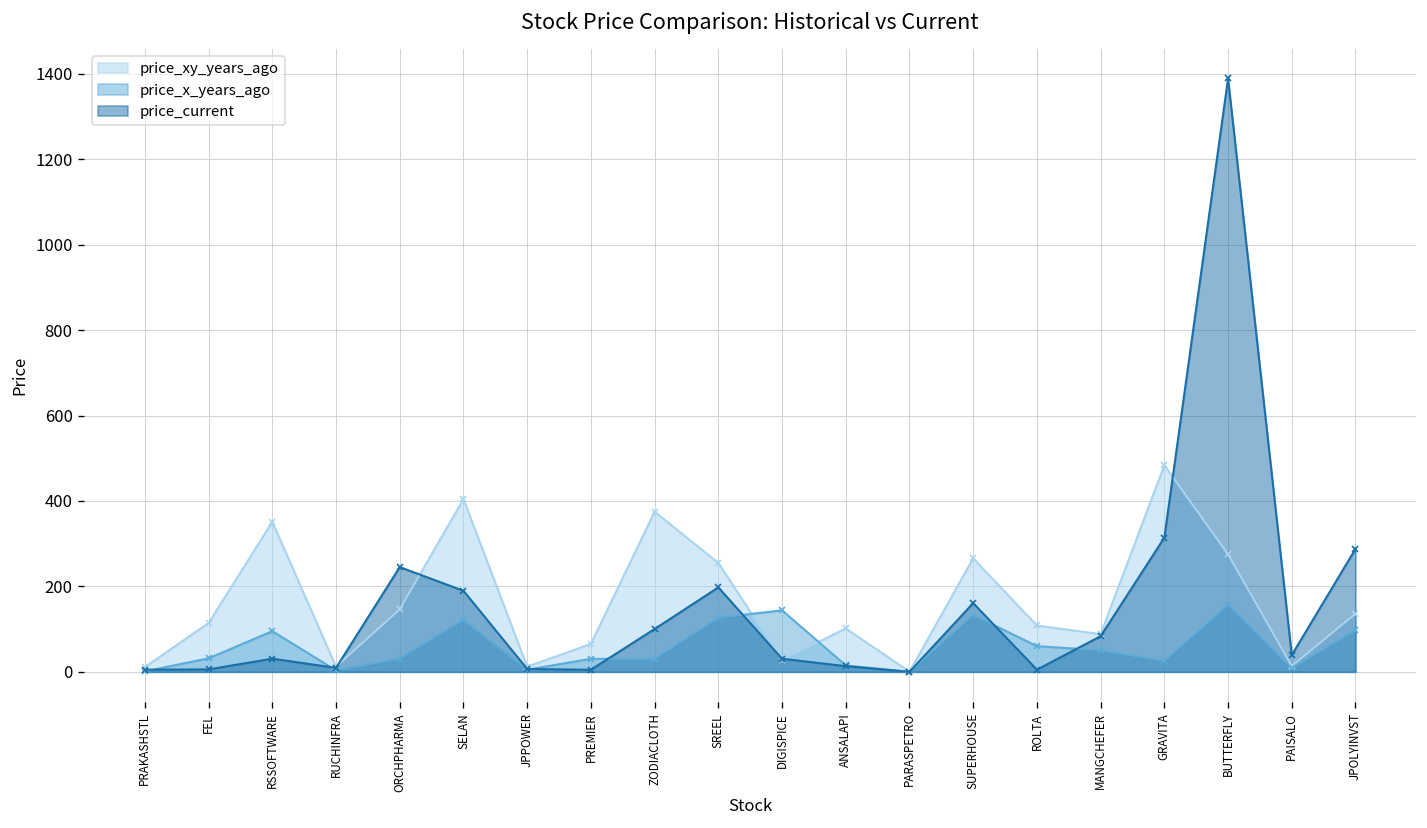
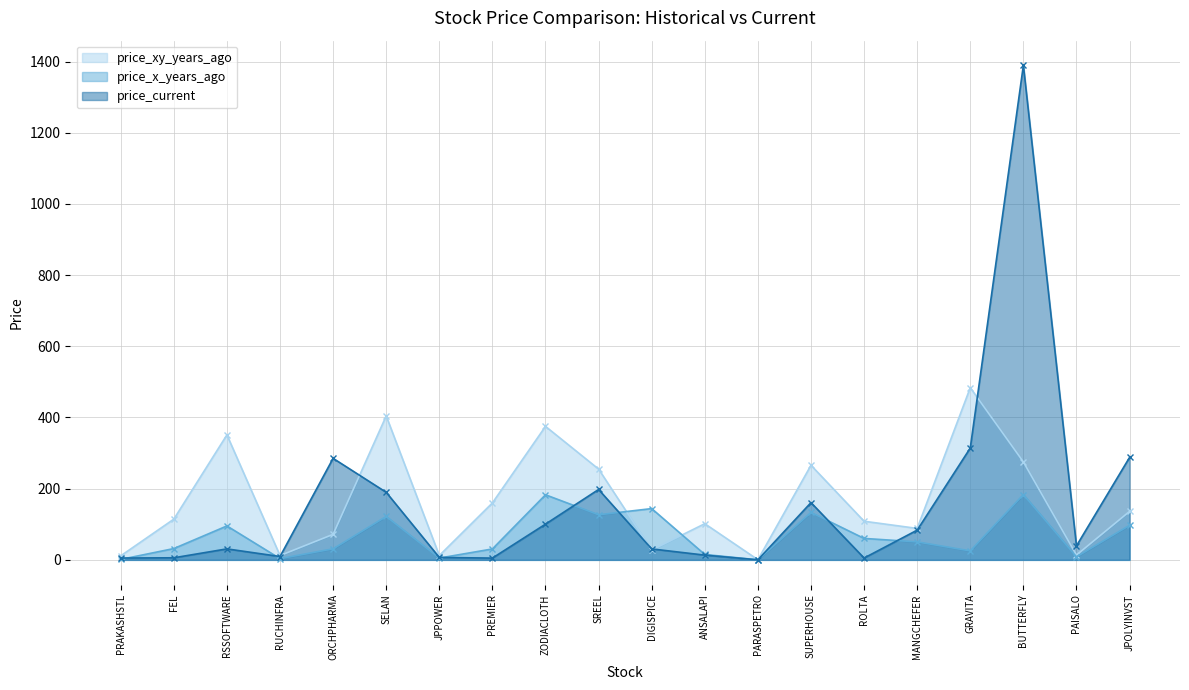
price_xy_years_ago, ORCHPHARMA: 150 -> 70
price_current, ORCHPHARMA: 250 -> 290
price_xy_years_ago, PREMIER: 70 -> 160
price_x_years_ago, ZODIACLOTH: 30 -> 180
price_x_years_ago, BUTTERFLY: 160 -> 180
